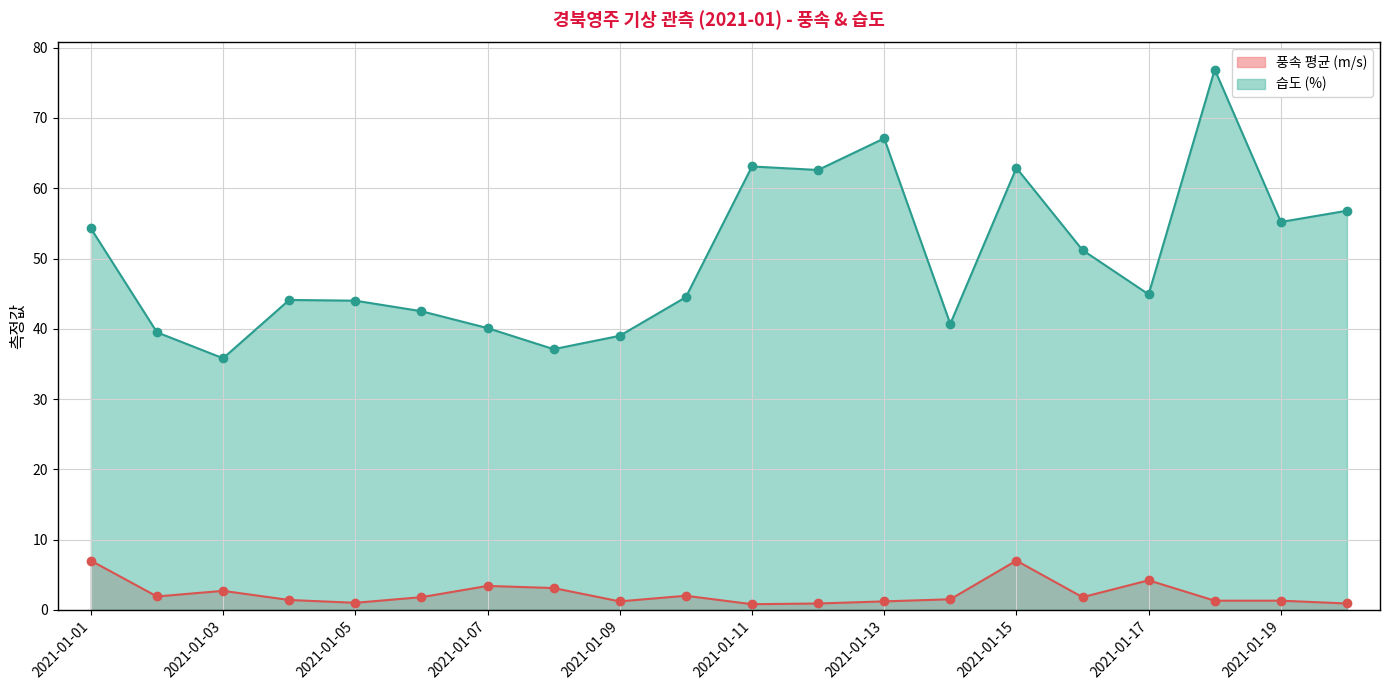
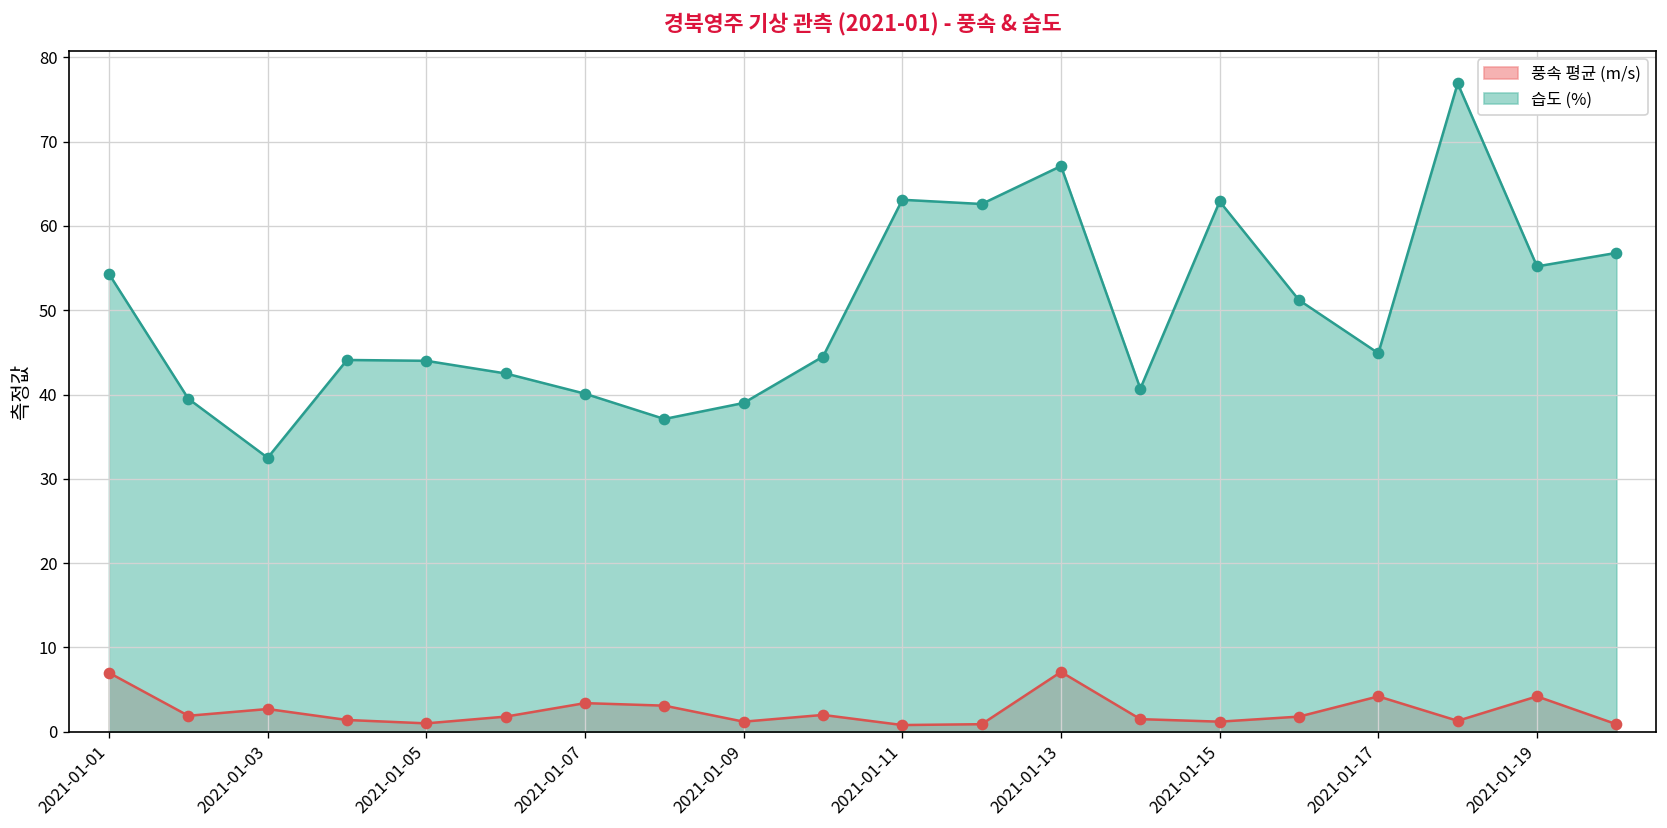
습도 (%), 2021-01-03: 36 -> 33
풍속 평균 (m/s), 2021-01-13: 1 -> 7
풍속 평균 (m/s), 2021-01-15: 7 -> 1
풍속 평균 (m/s), 2021-01-19: 1 -> 4
